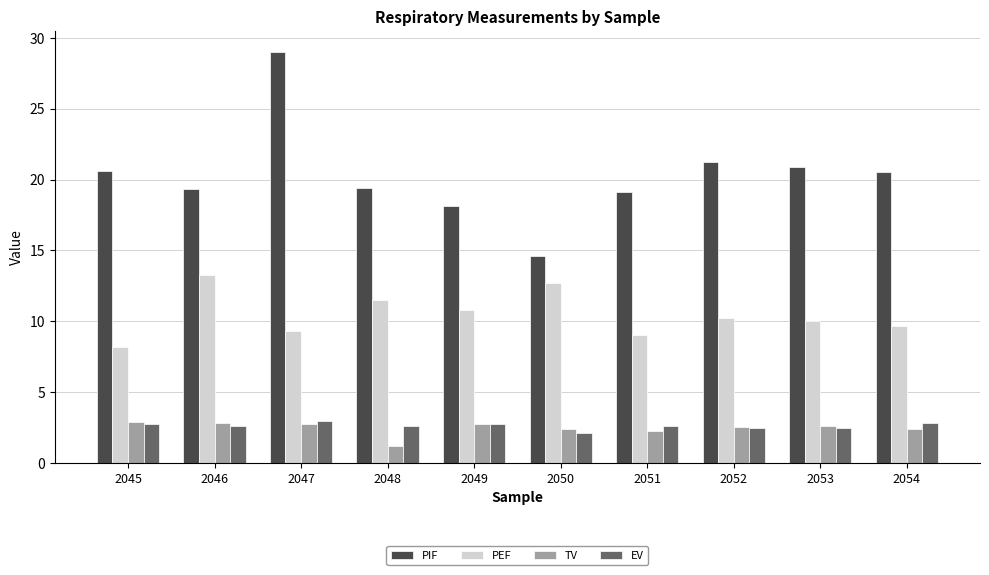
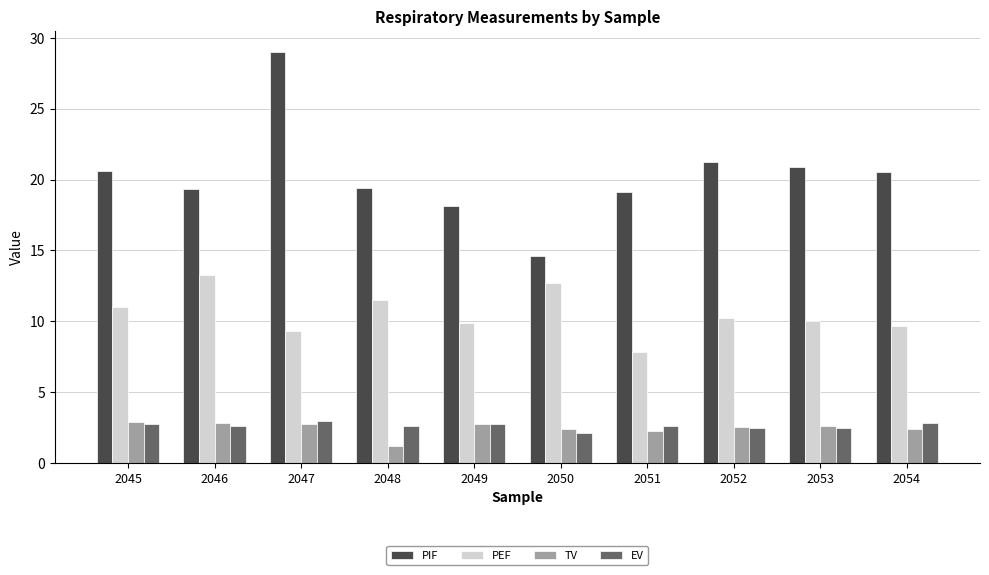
PEF, 2045: 8.2 -> 11.0
PEF, 2049: 10.8 -> 9.8
PEF, 2051: 9.0 -> 7.8
